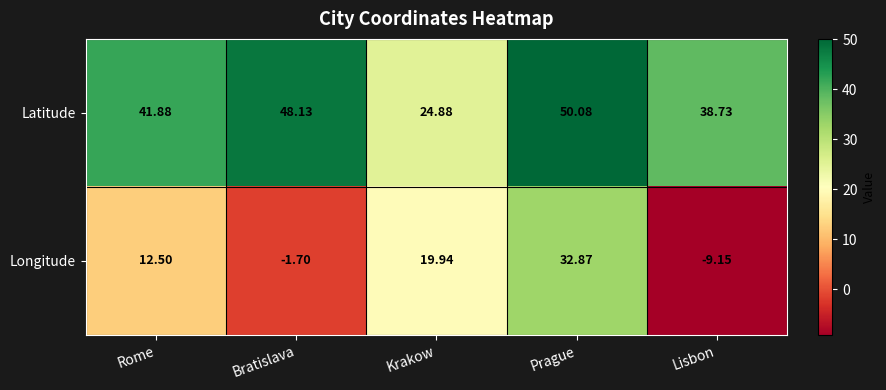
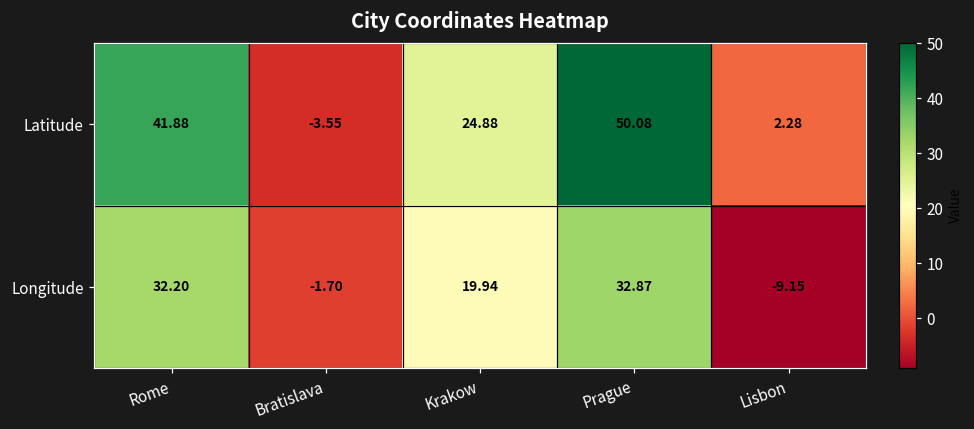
Latitude, Bratislava: 48.13 -> -3.55
Latitude, Lisbon: 38.73 -> 2.28
Longitude, Rome: 12.50 -> 32.20
